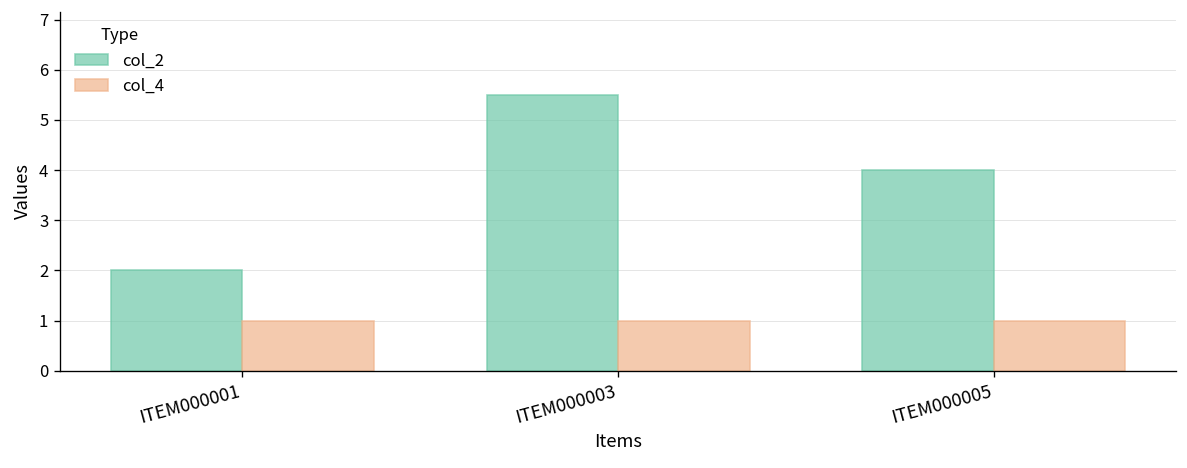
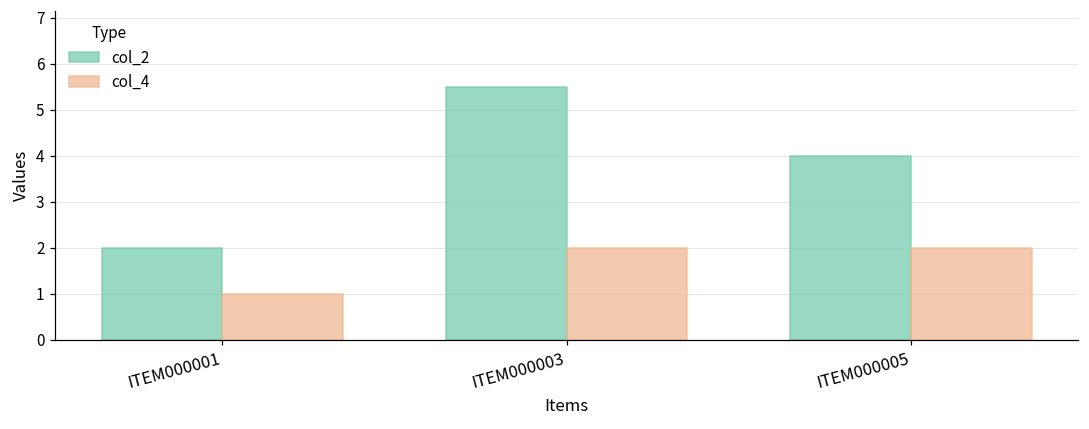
col_4, ITEM000003: 1 -> 2
col_4, ITEM000005: 1 -> 2
